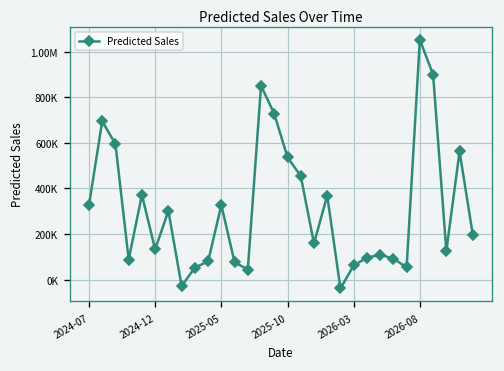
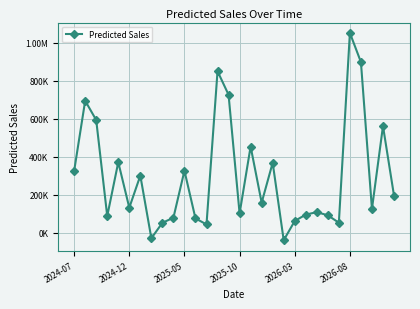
2025-10: 540000 -> 100000
